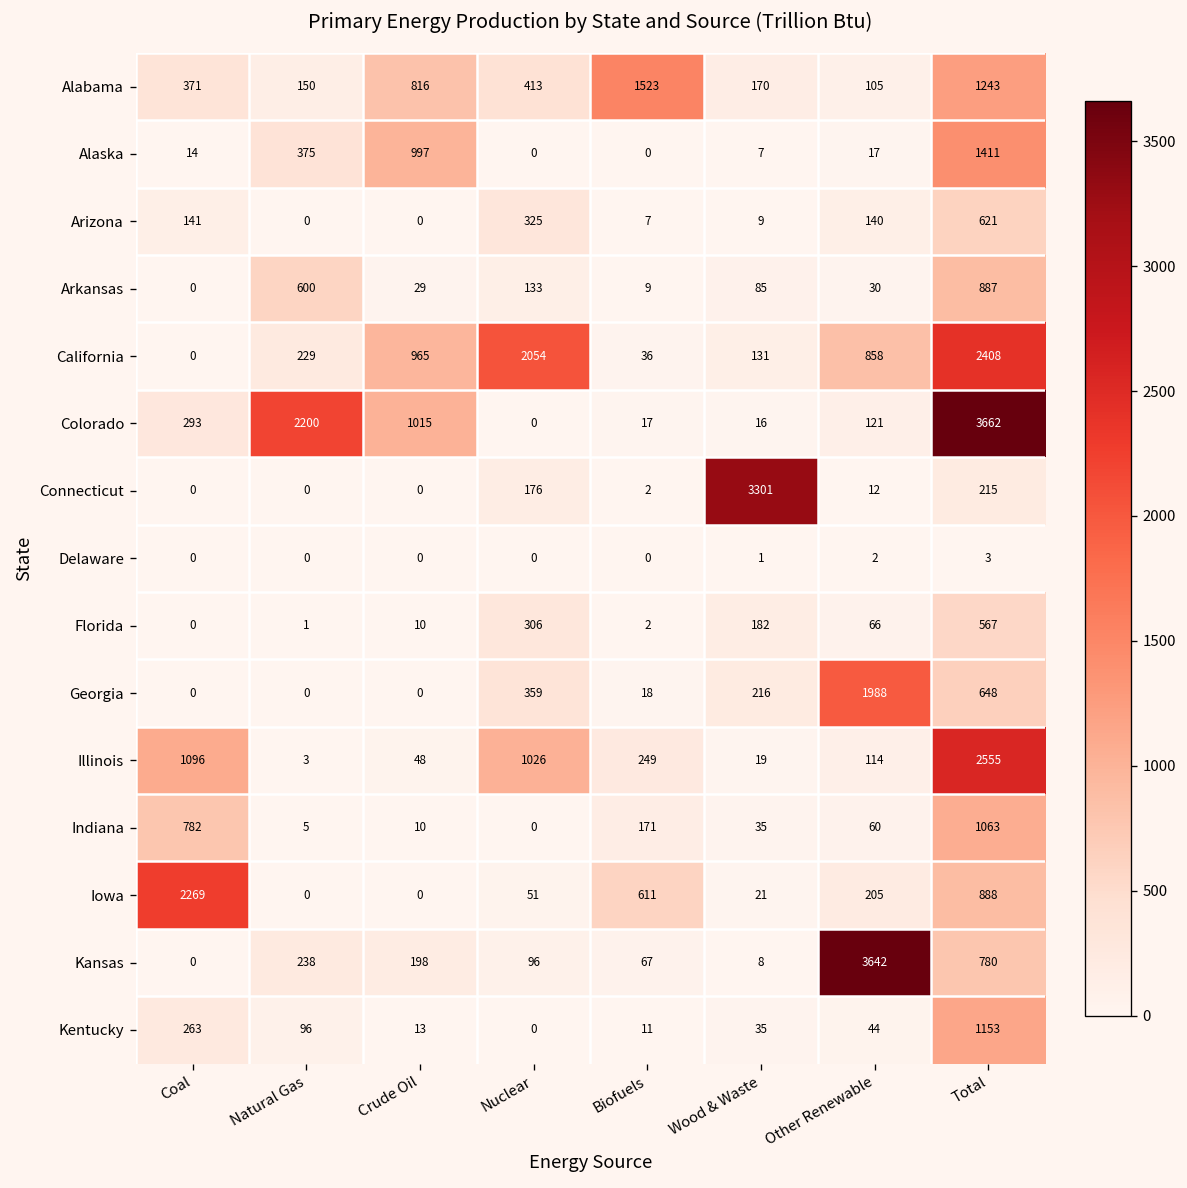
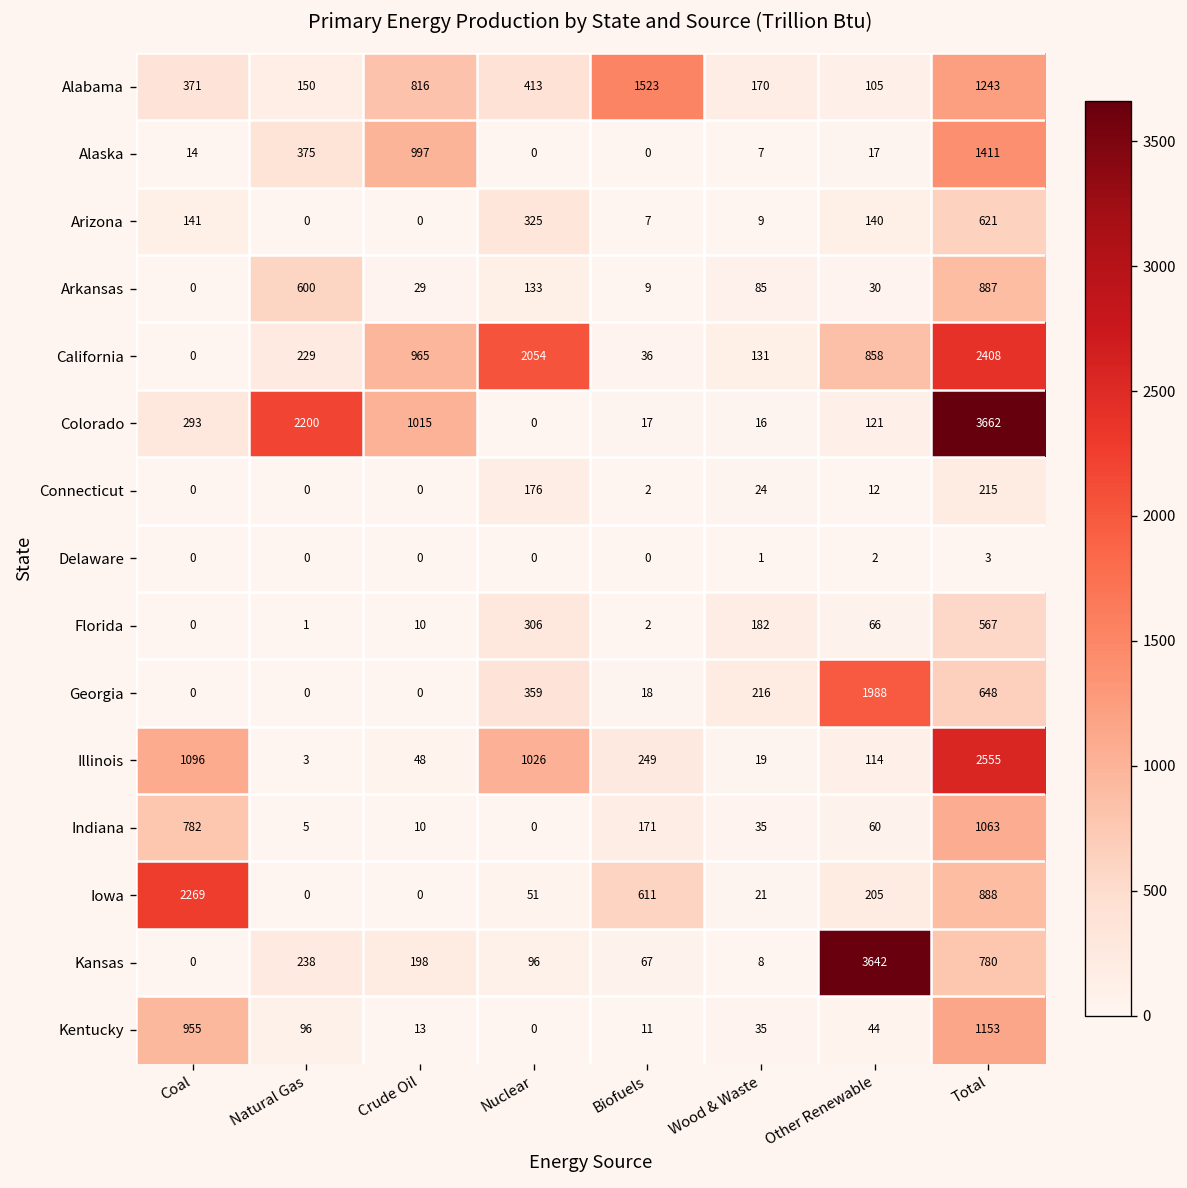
Connecticut, Wood & Waste: 3301 -> 24
Kentucky, Coal: 263 -> 955
